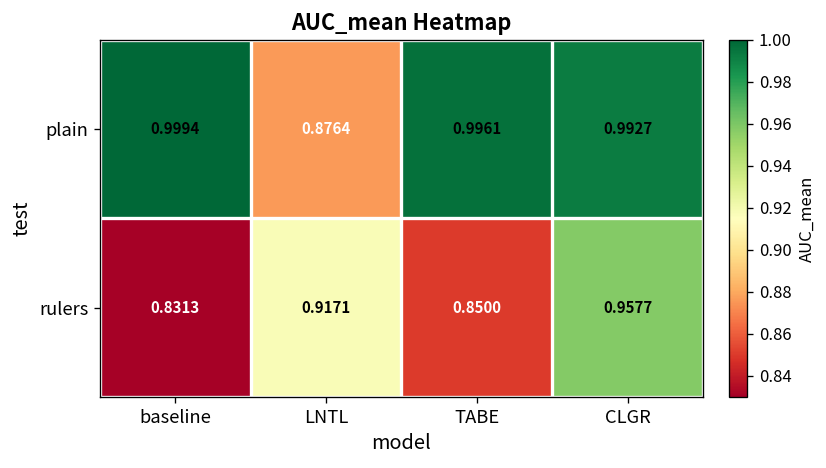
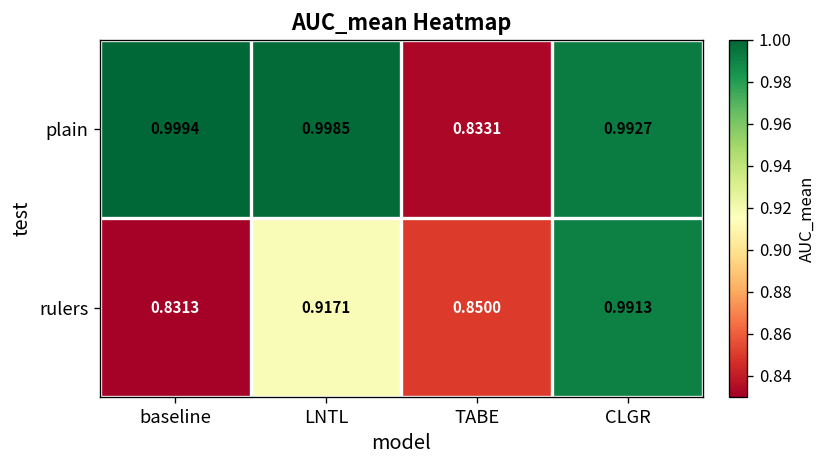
plain, LNTL: 0.8764 -> 0.9985
plain, TABE: 0.9961 -> 0.8331
rulers, CLGR: 0.9577 -> 0.9913
